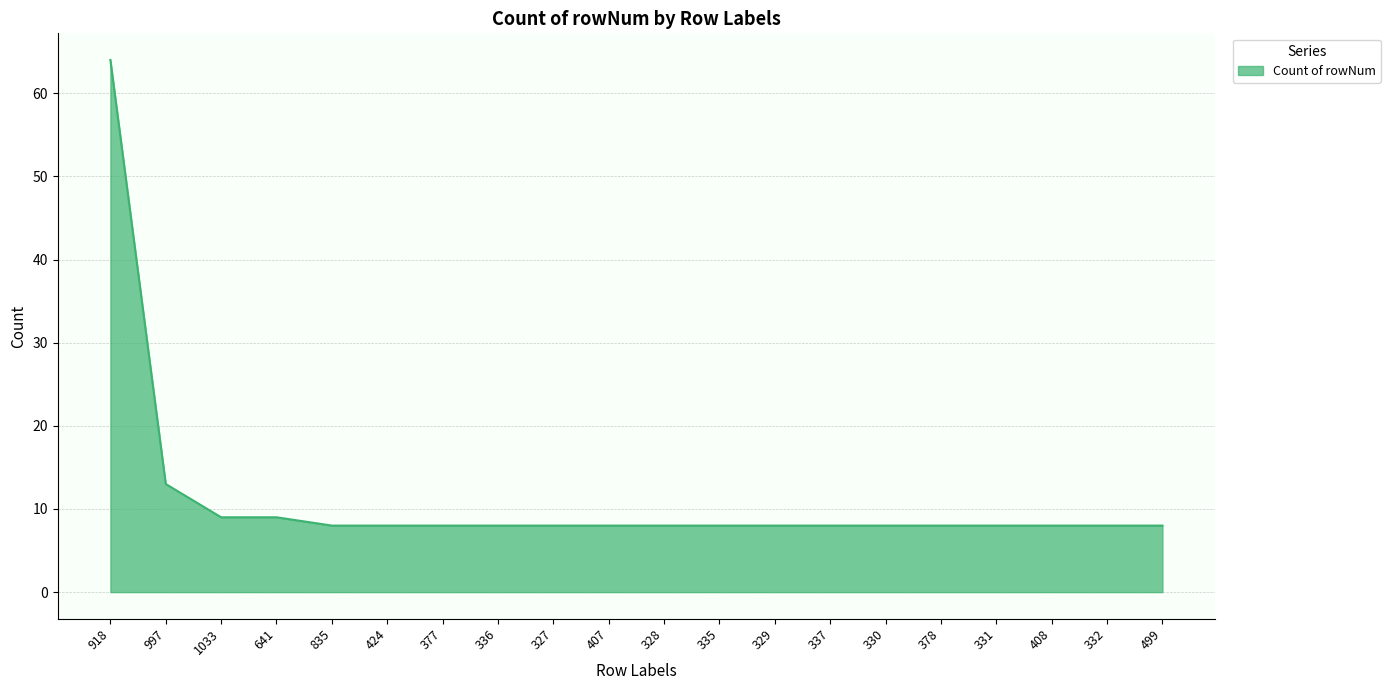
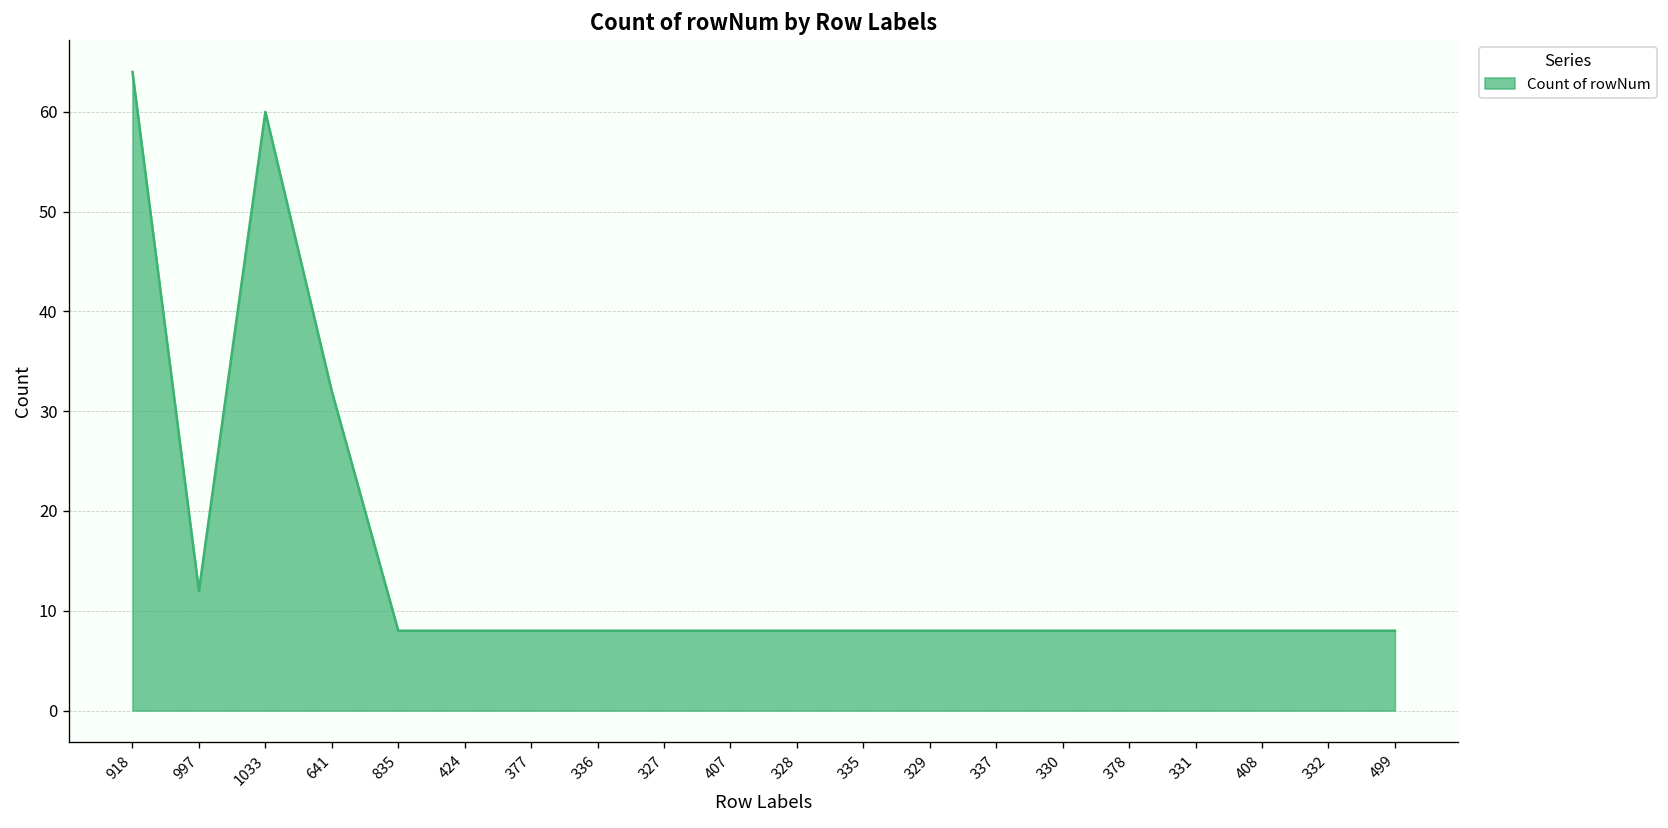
997: 13 -> 12
1033: 9 -> 60
641: 9 -> 32
